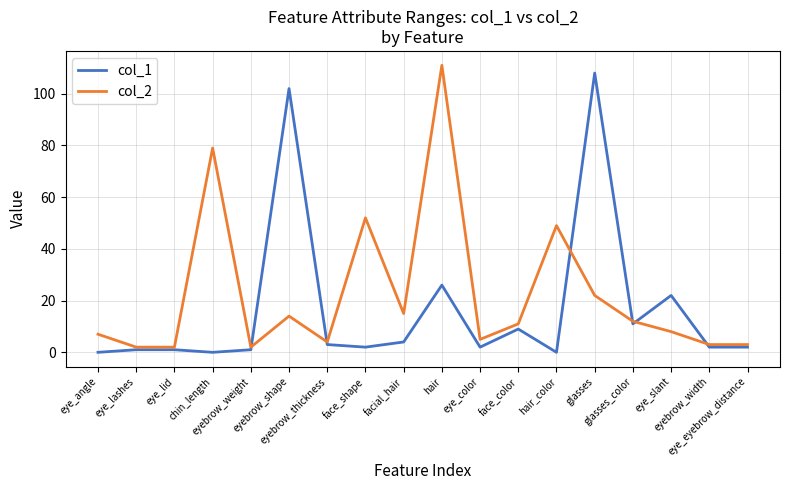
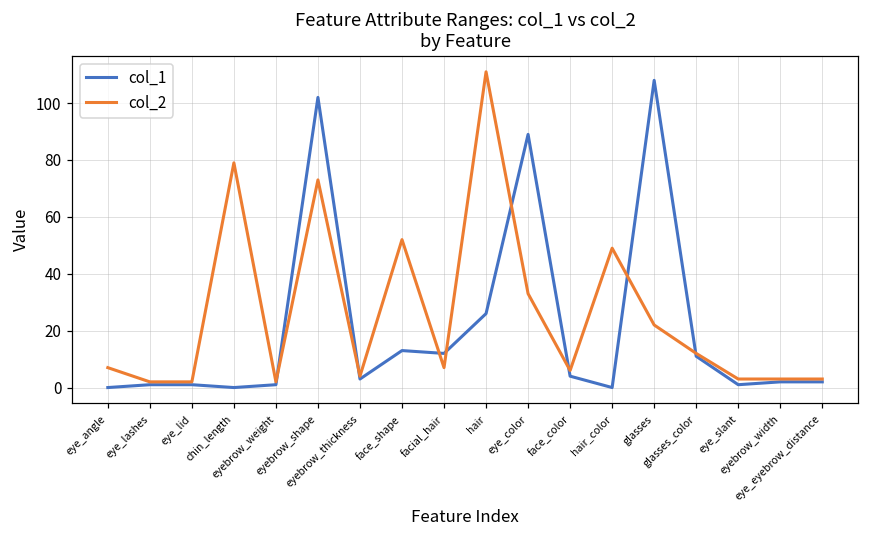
col_2, eyebrow_shape: 14 -> 73
col_1, face_shape: 2 -> 13
col_1, facial_hair: 4 -> 12
col_2, facial_hair: 15 -> 7
col_1, eye_color: 2 -> 89
col_2, eye_color: 5 -> 33
col_1, face_color: 9 -> 4
col_2, face_color: 11 -> 6
col_1, eye_slant: 22 -> 1
col_2, eye_slant: 8 -> 3
